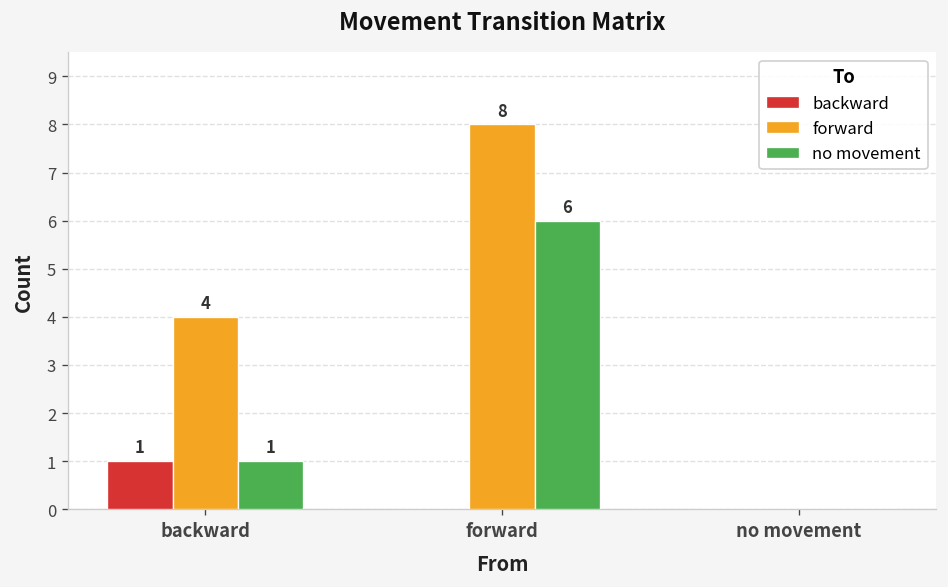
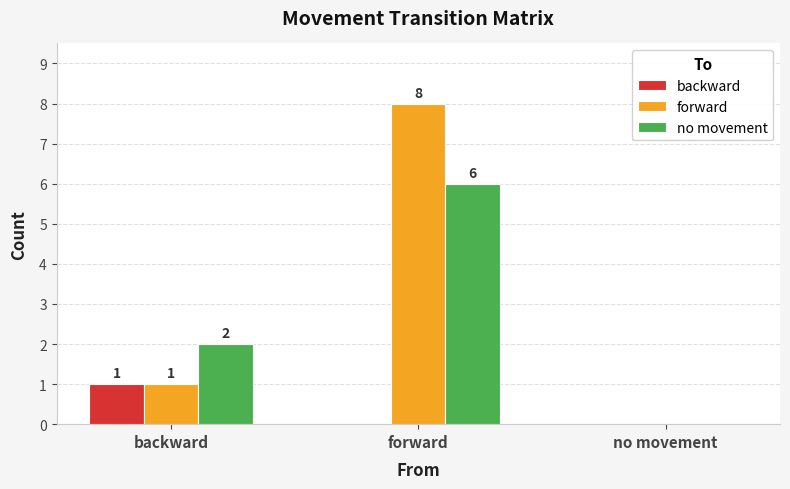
forward, backward: 4 -> 1
no movement, backward: 1 -> 2
